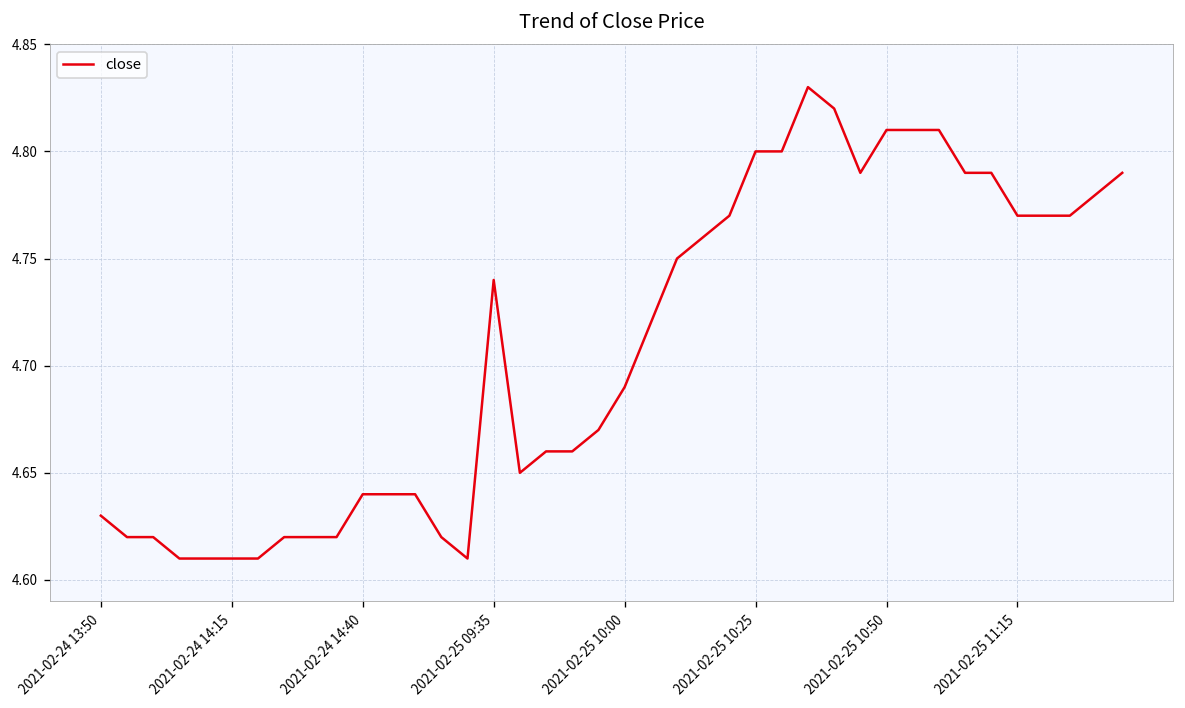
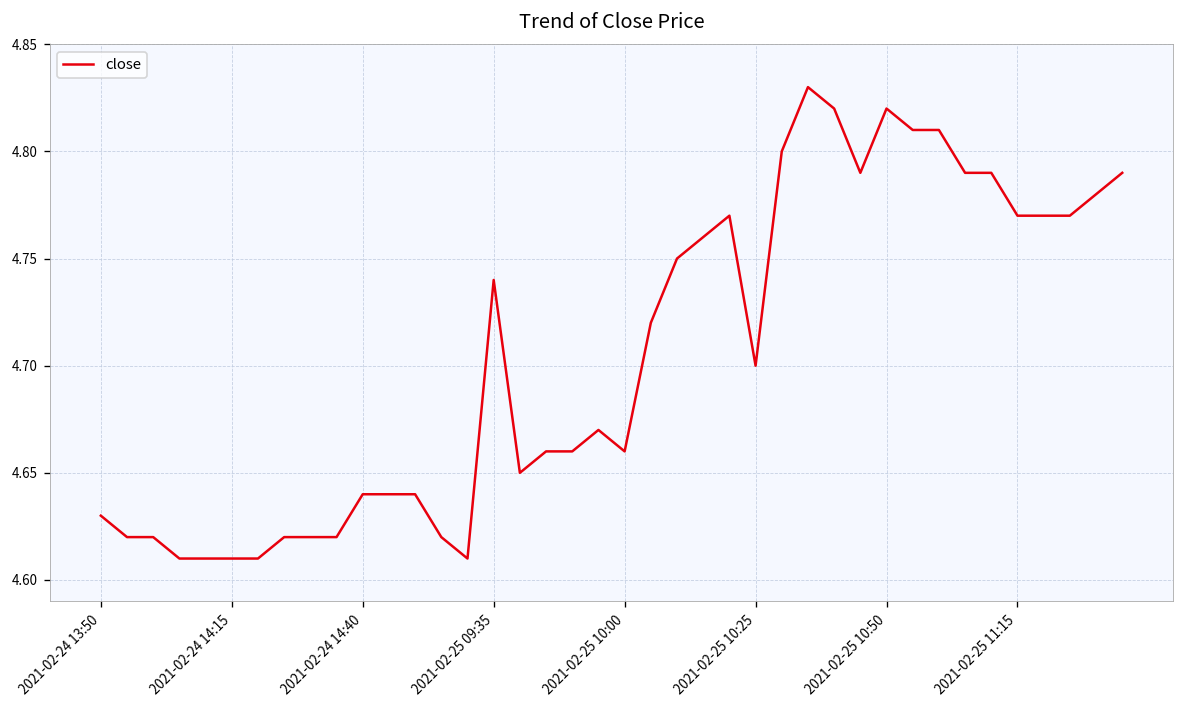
2021-02-25 10:00: 4.69 -> 4.66
2021-02-25 10:25: 4.8 -> 4.7
2021-02-25 10:50: 4.81 -> 4.82
